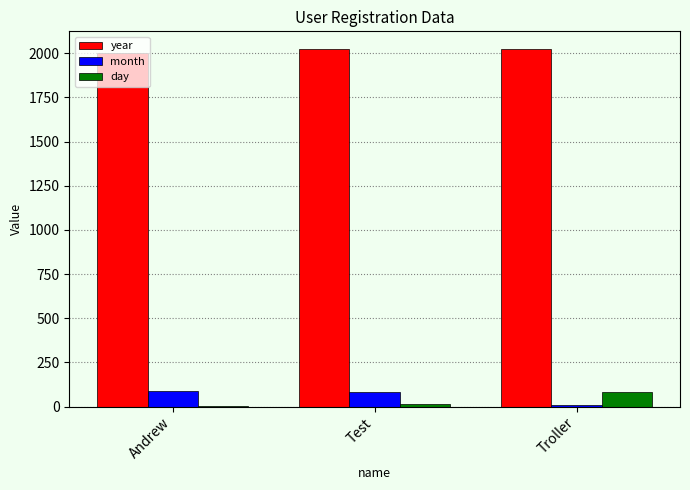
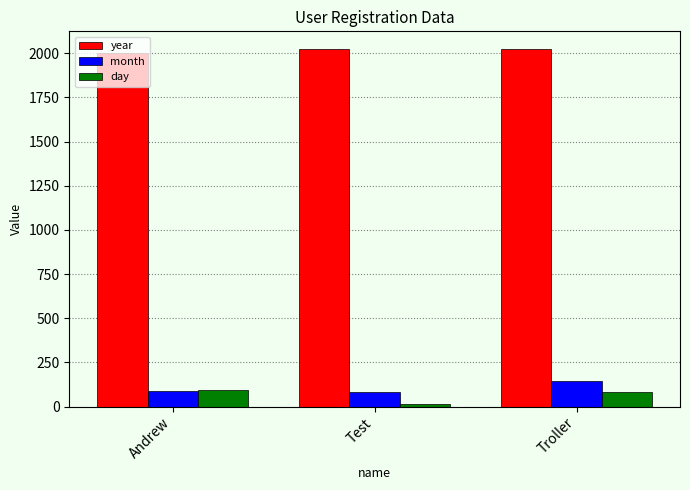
day, Andrew: 0 -> 90
month, Troller: 10 -> 150
